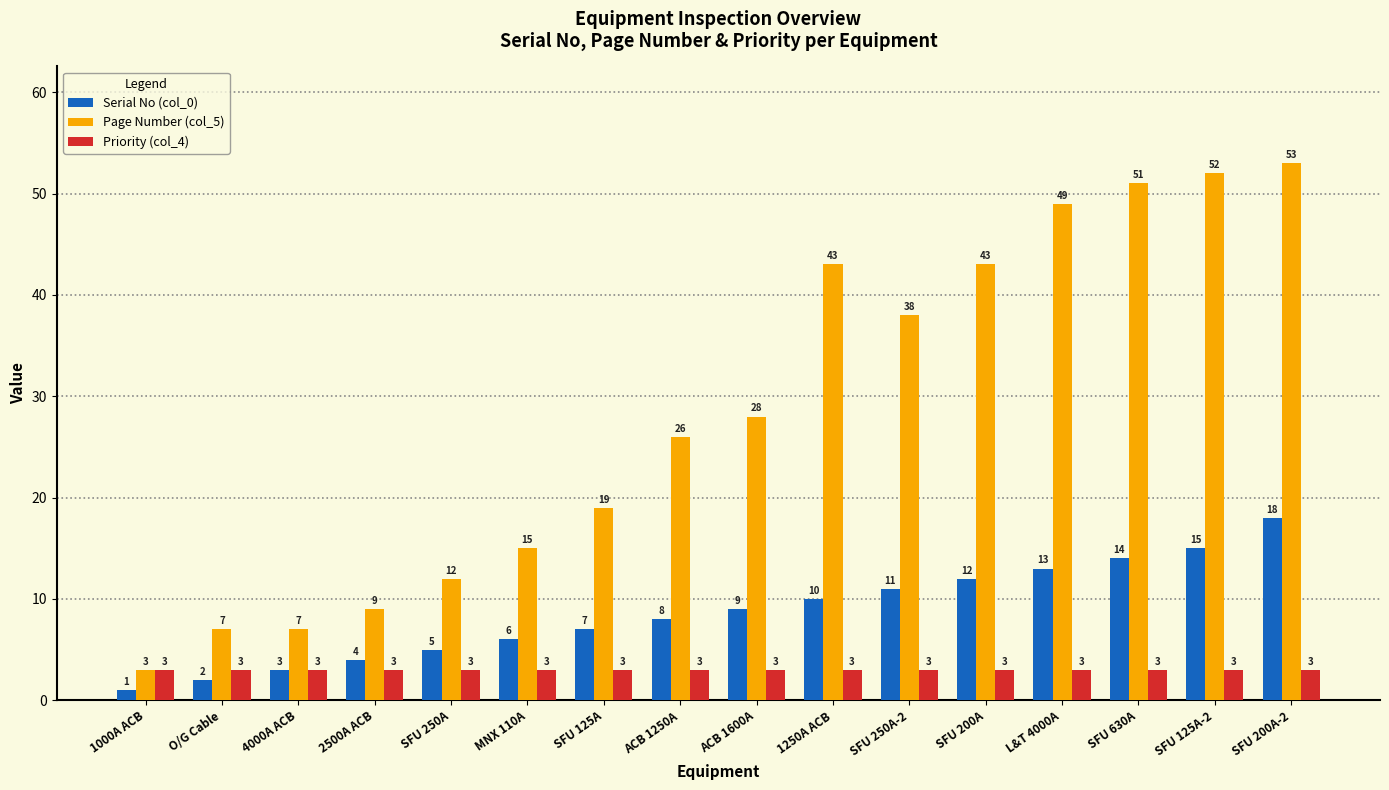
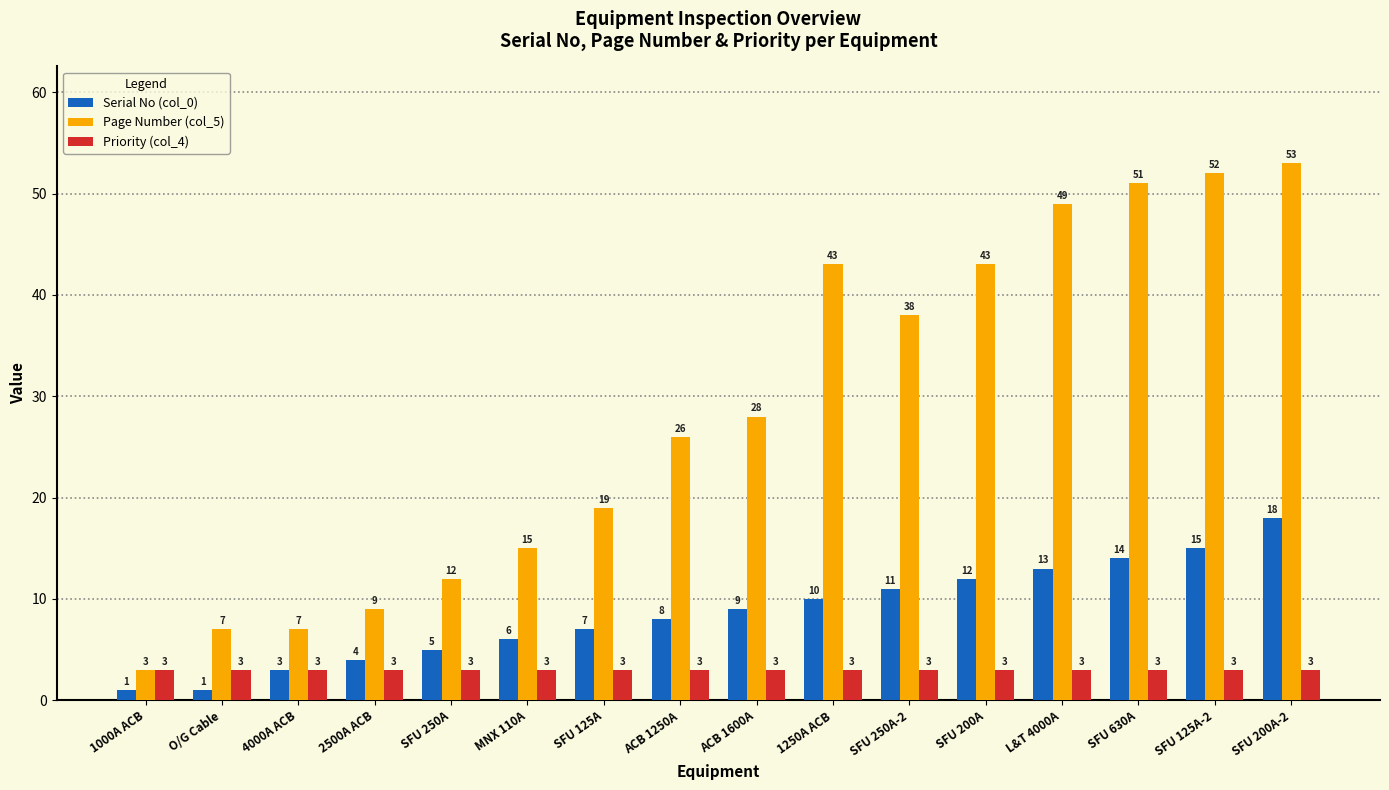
Serial No (col_0), O/G Cable: 2 -> 1
